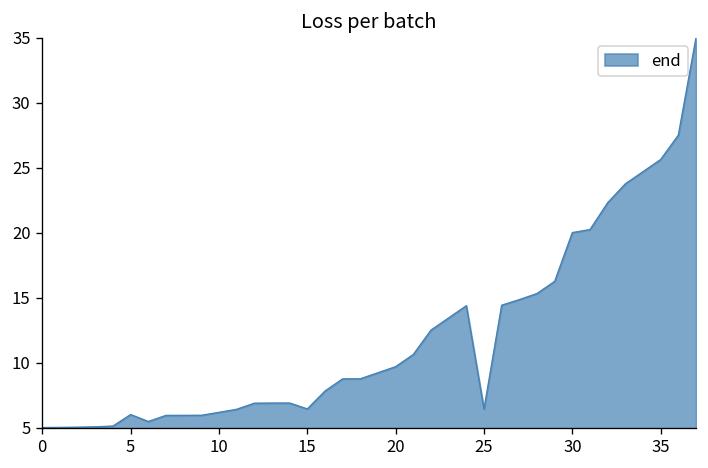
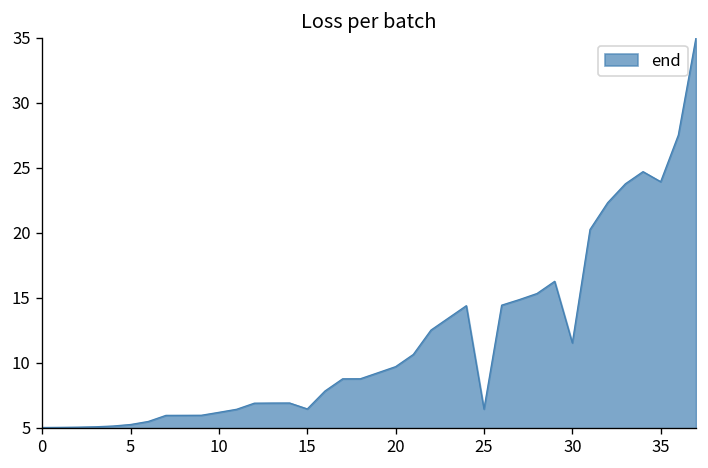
5: 6.0 -> 5.2
30: 20.0 -> 11.5
35: 25.6 -> 23.9
